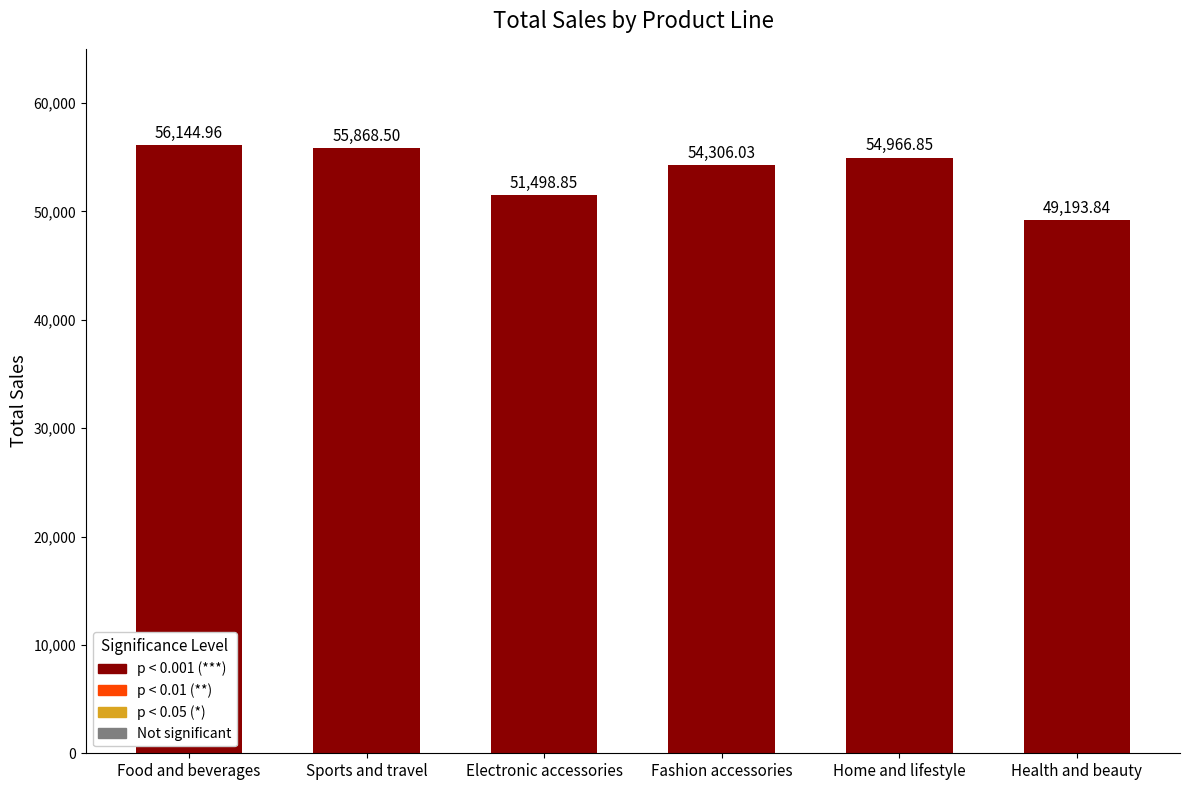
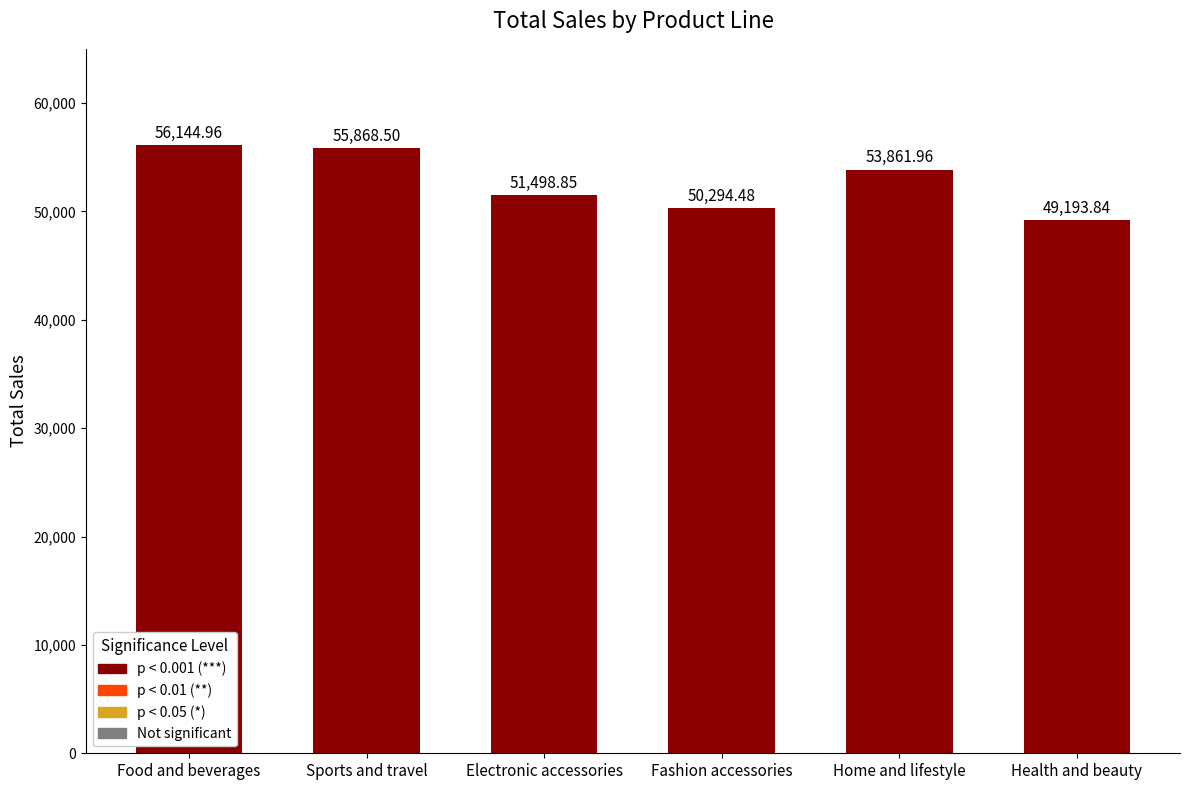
Fashion accessories: 54,306.03 -> 50,294.48
Home and lifestyle: 54,966.85 -> 53,861.96
